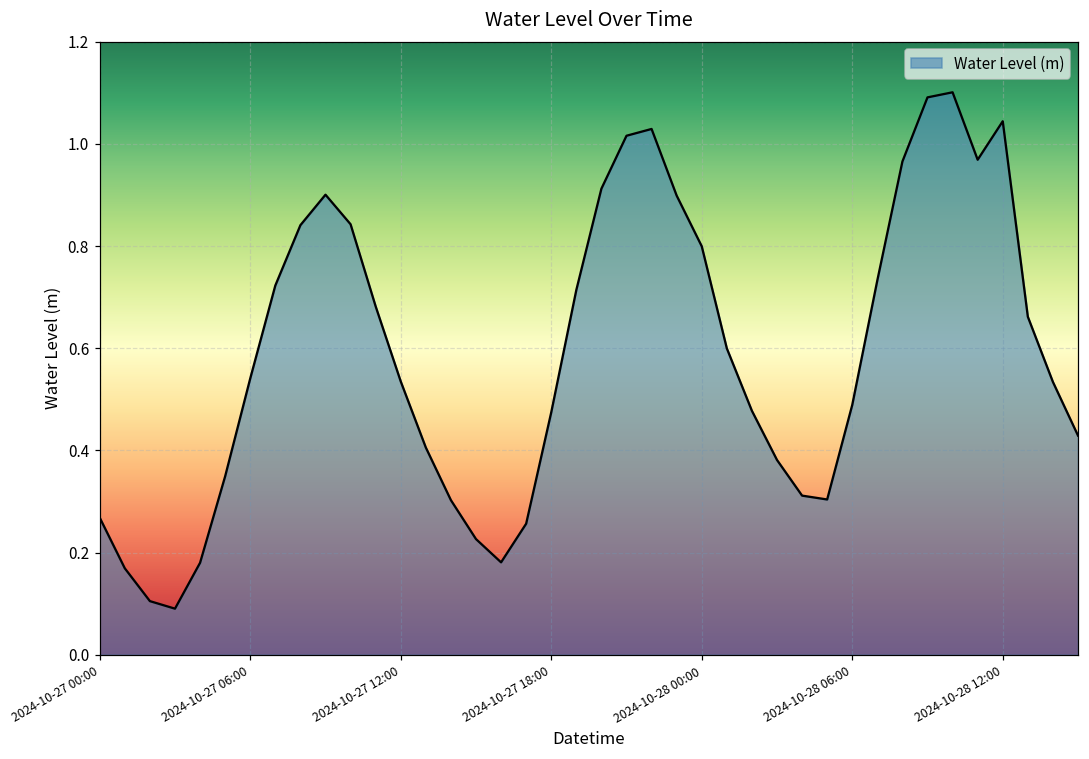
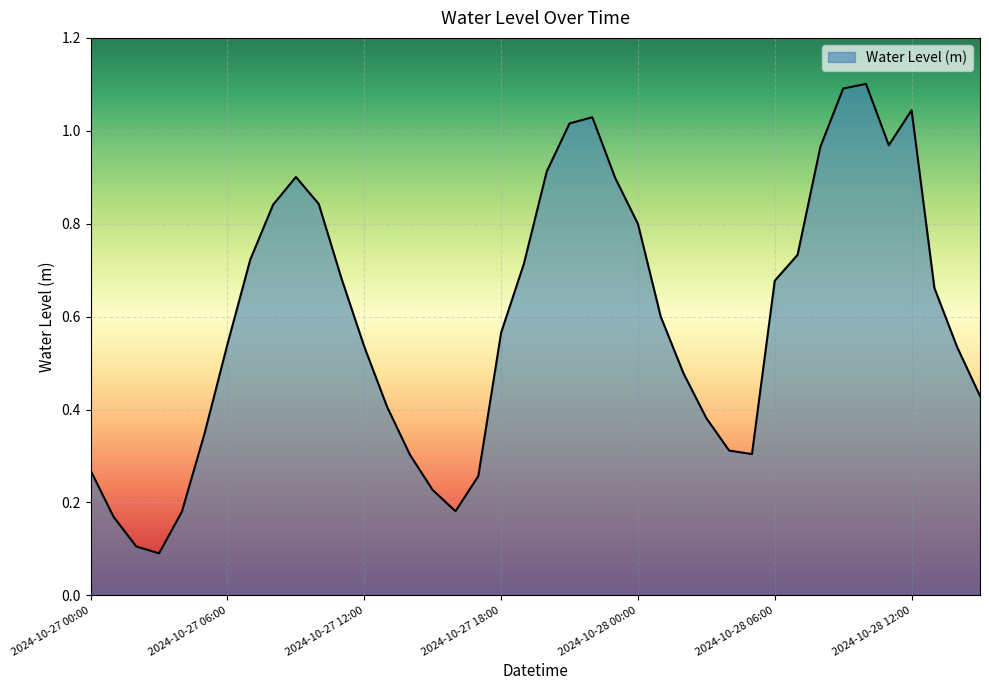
2024-10-27 18:00: 0.47 -> 0.57
2024-10-28 06:00: 0.49 -> 0.68
